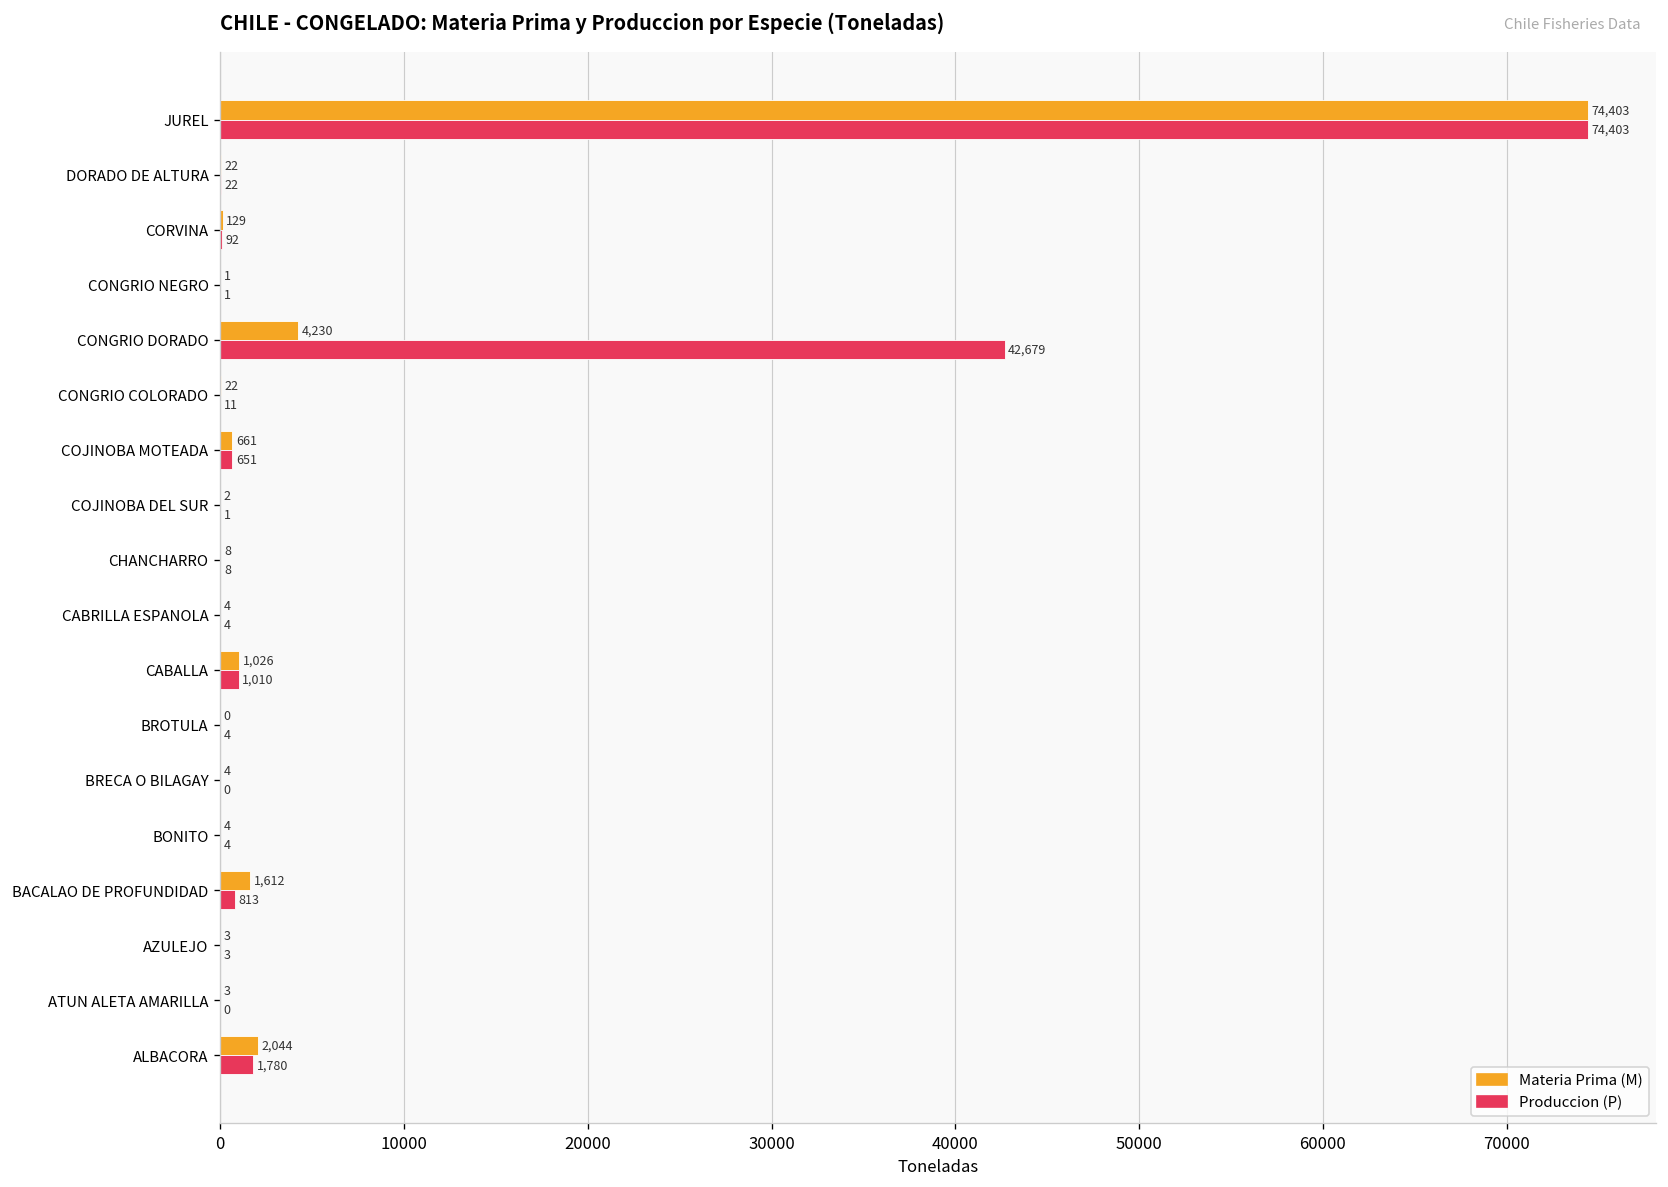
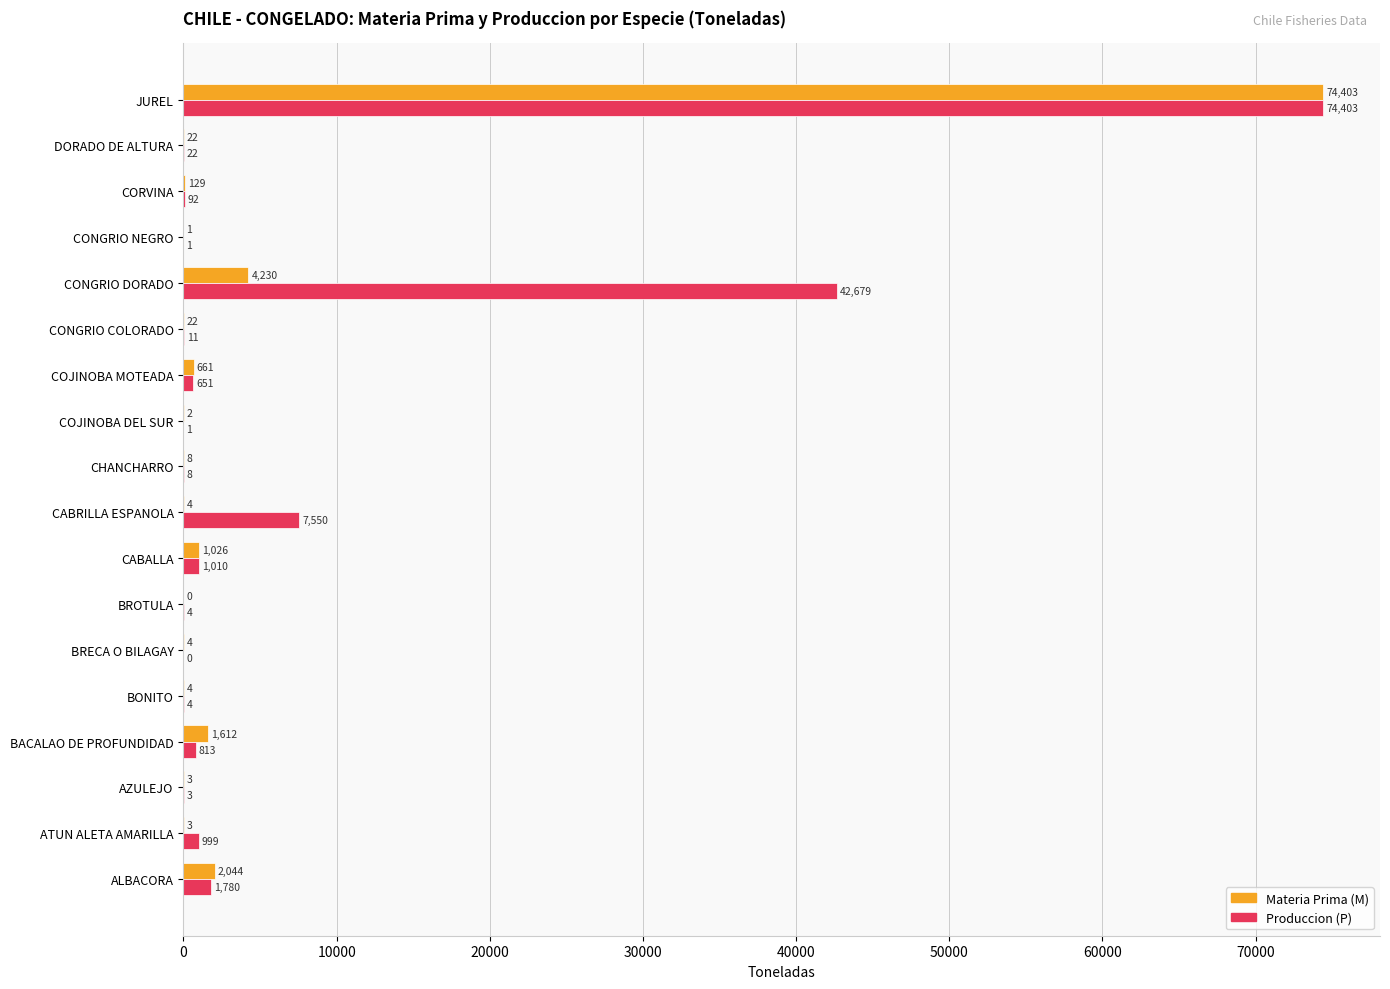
Produccion (P), CABRILLA ESPANOLA: 4 -> 7,550
Produccion (P), ATUN ALETA AMARILLA: 0 -> 999
